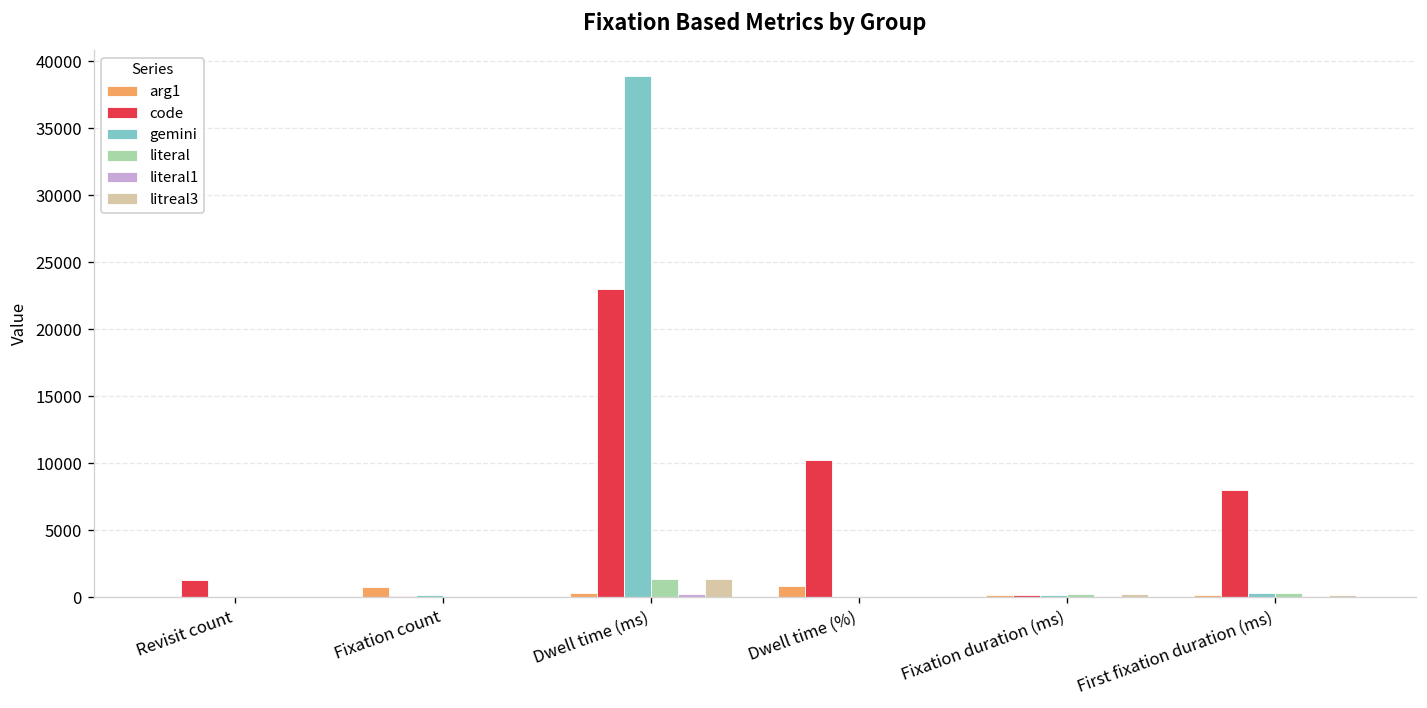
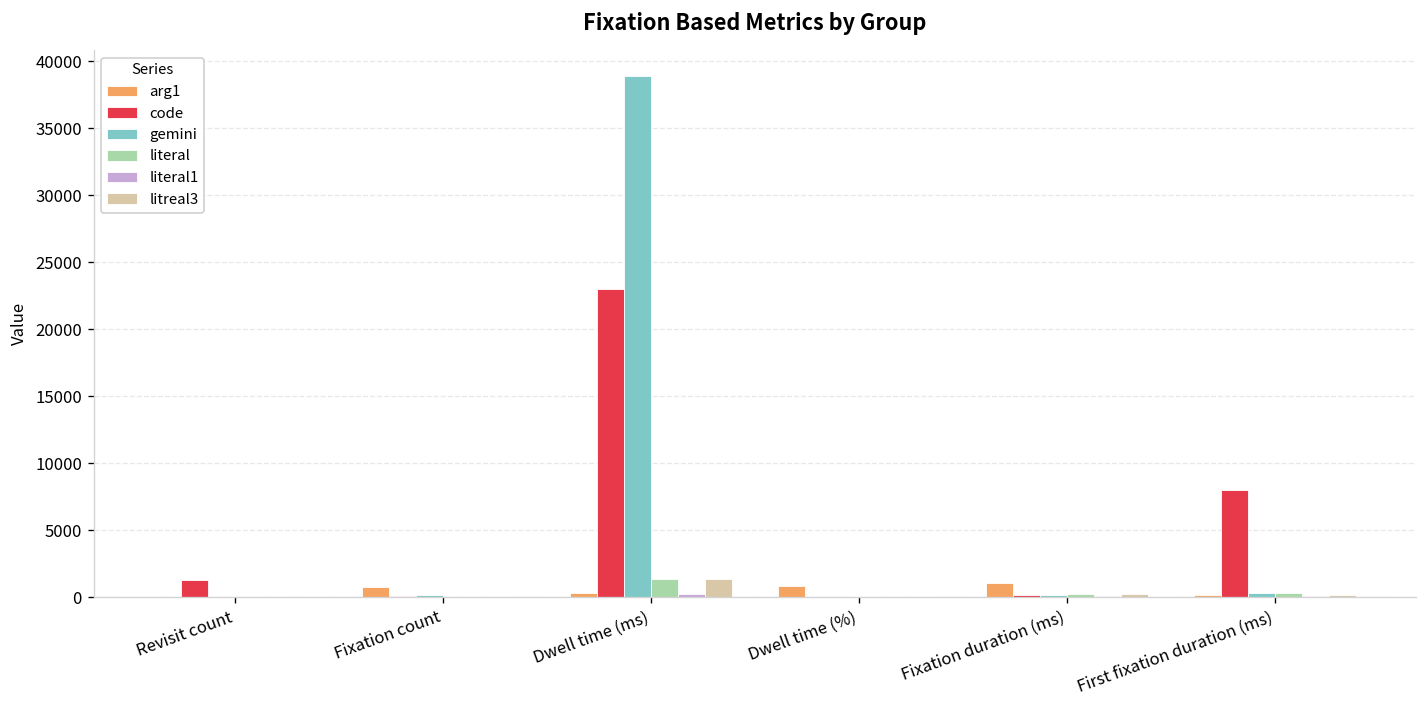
code, Dwell time (%): 10200 -> 0
arg1, Fixation duration (ms): 200 -> 1100
